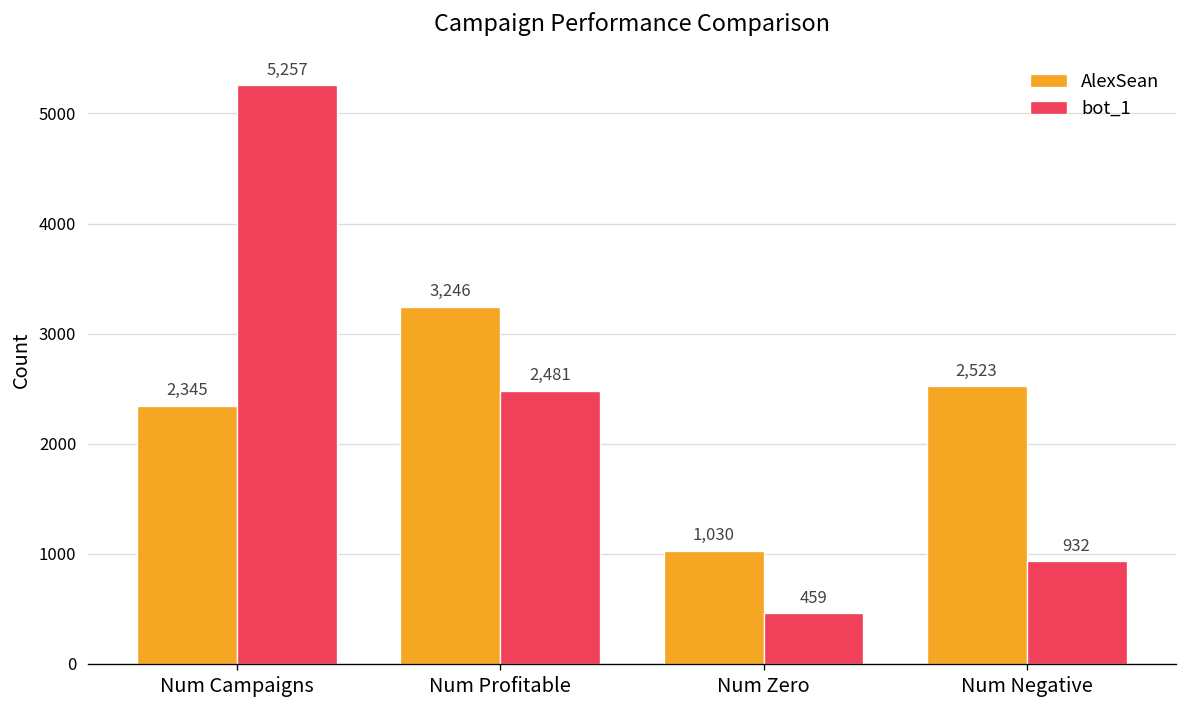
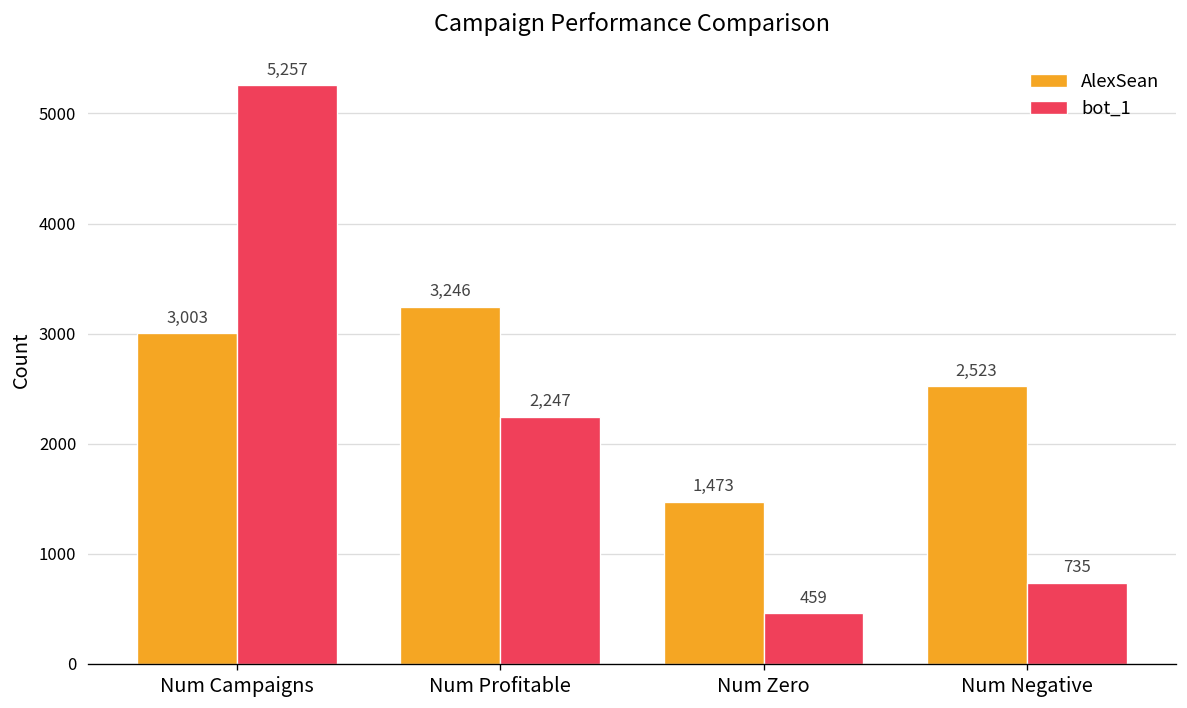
AlexSean, Num Campaigns: 2,345 -> 3,003
bot_1, Num Profitable: 2,481 -> 2,247
AlexSean, Num Zero: 1,030 -> 1,473
bot_1, Num Negative: 932 -> 735
